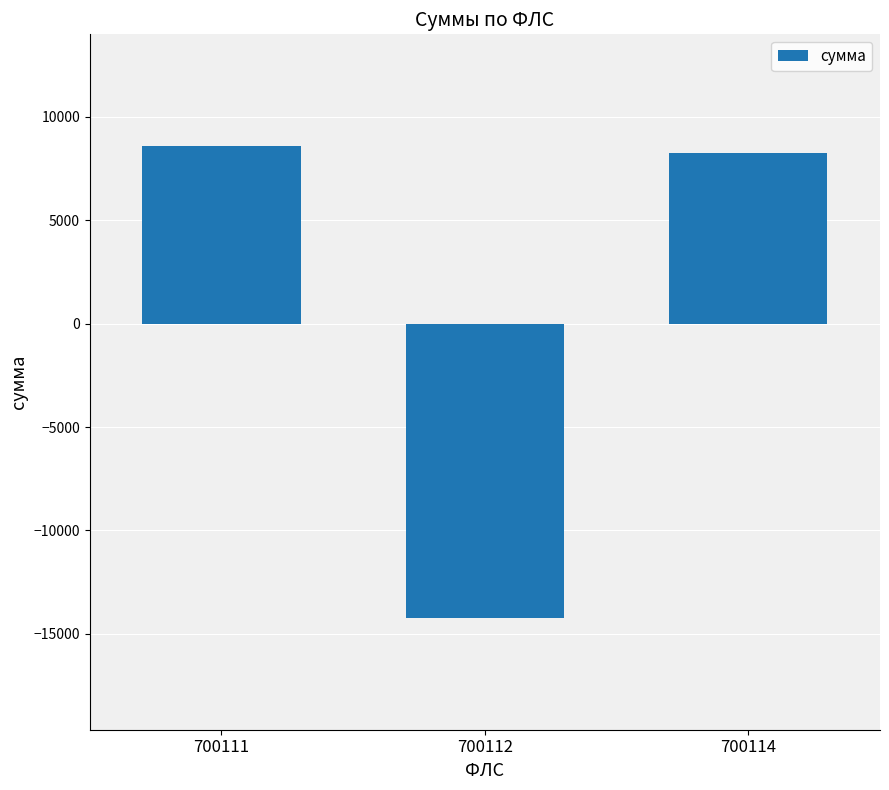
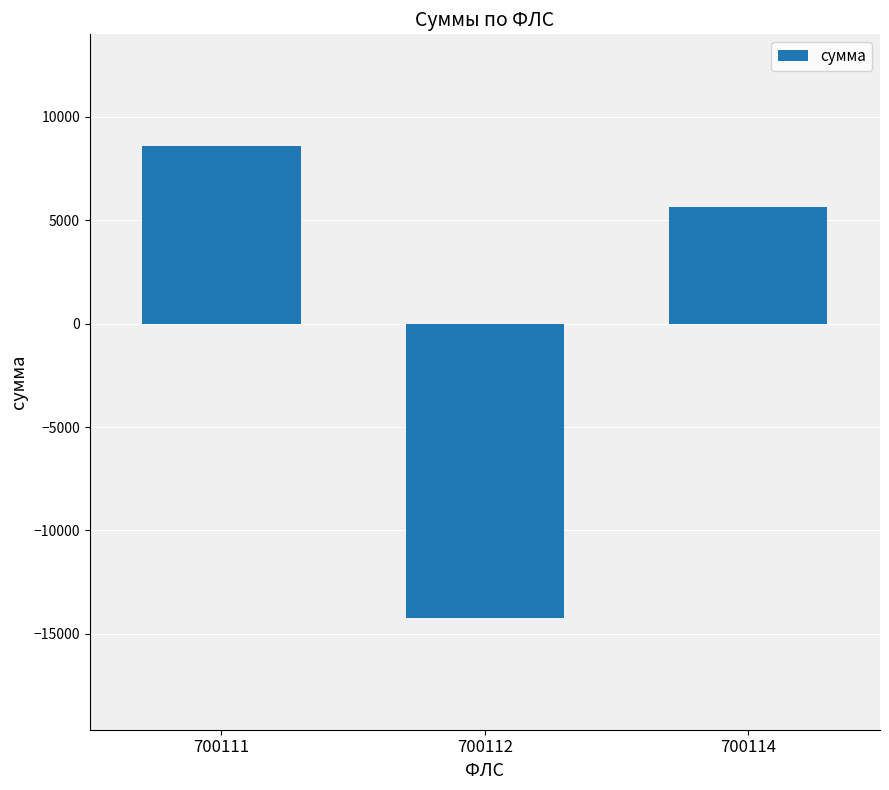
700114: 8300 -> 5600
